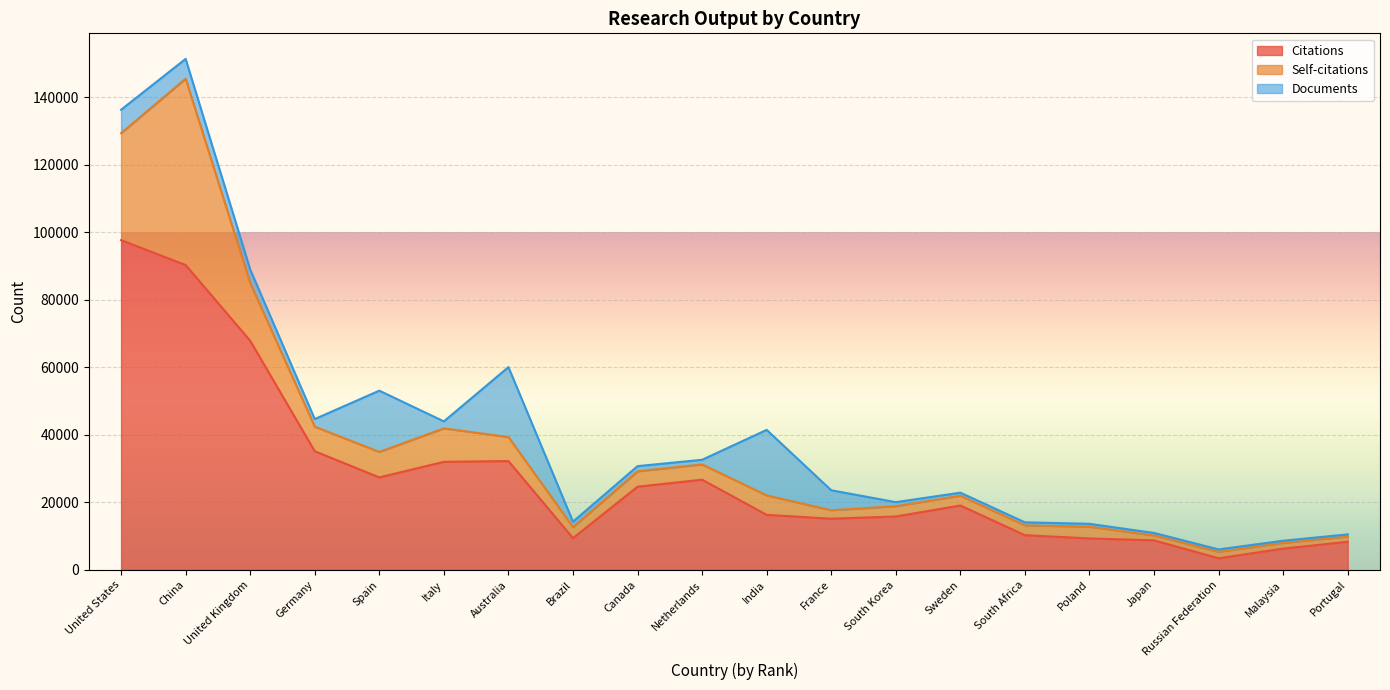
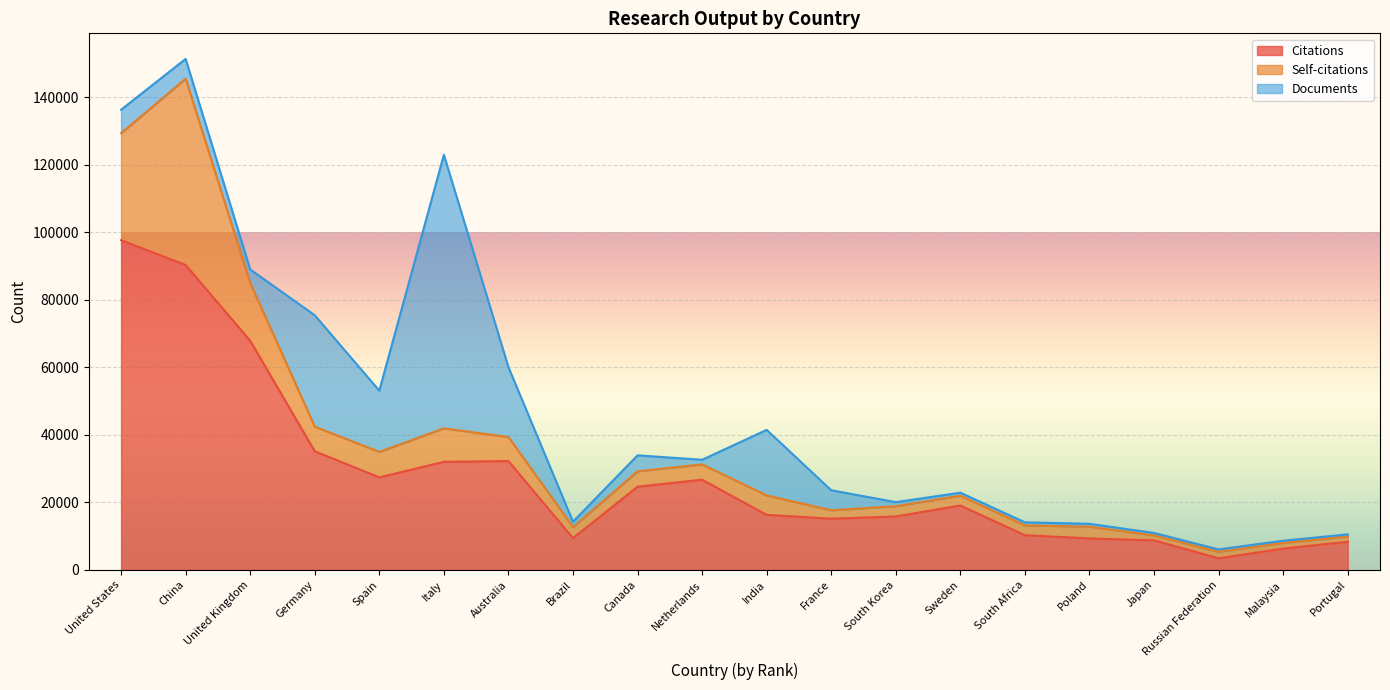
Documents, Germany: 2000 -> 33000
Documents, Italy: 2000 -> 81000
Documents, Canada: 2000 -> 5000
